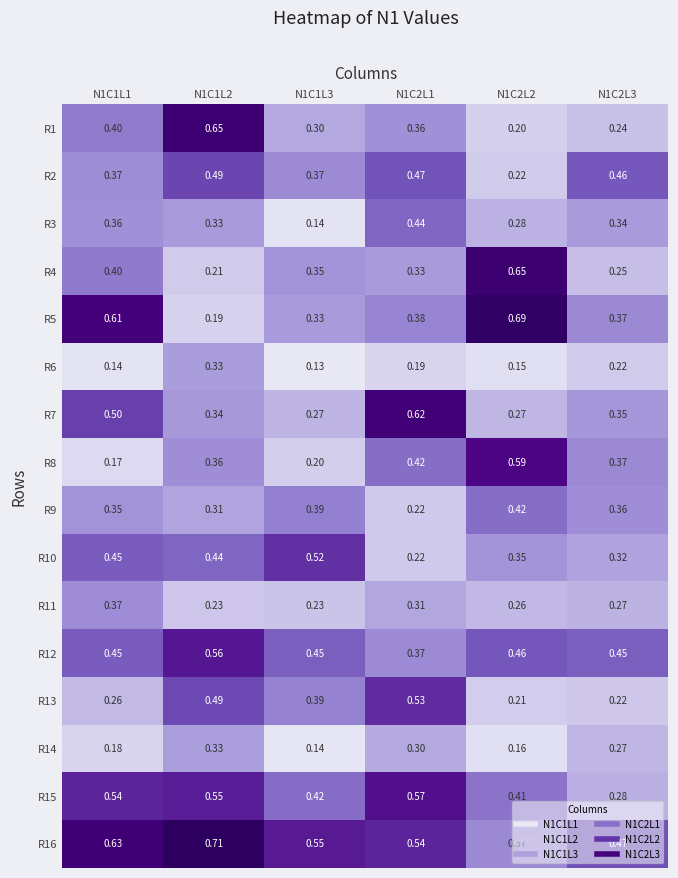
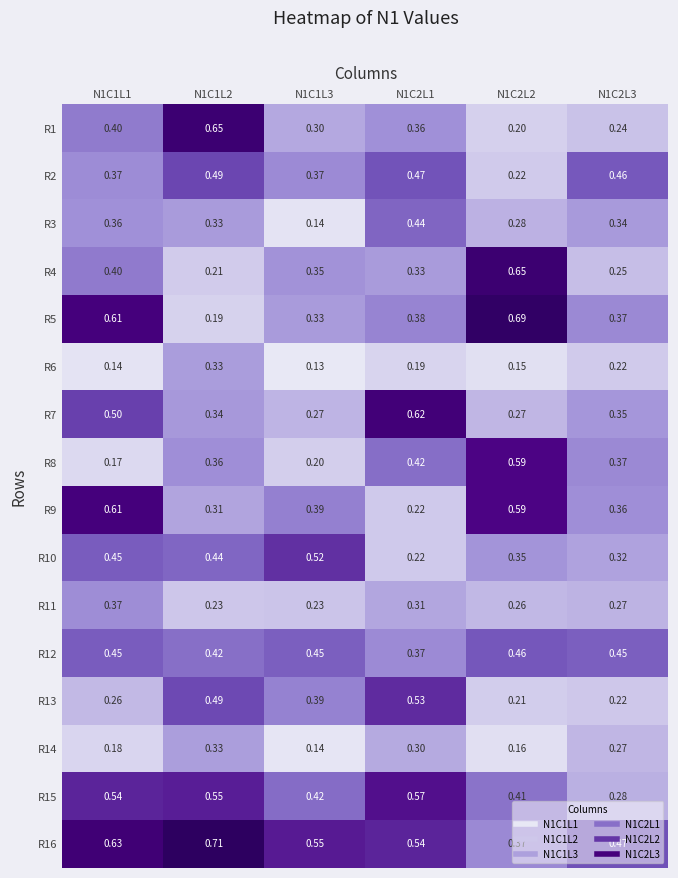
R9, N1C1L1: 0.35 -> 0.61
R9, N1C2L2: 0.42 -> 0.59
R12, N1C1L2: 0.56 -> 0.42
